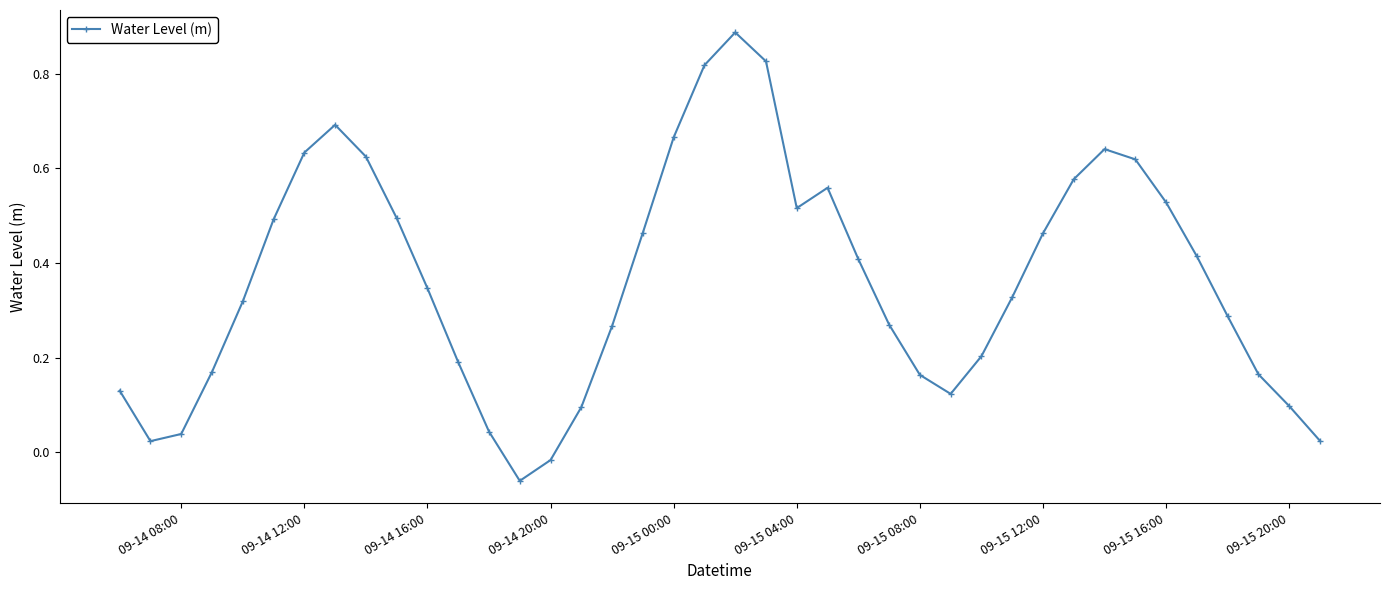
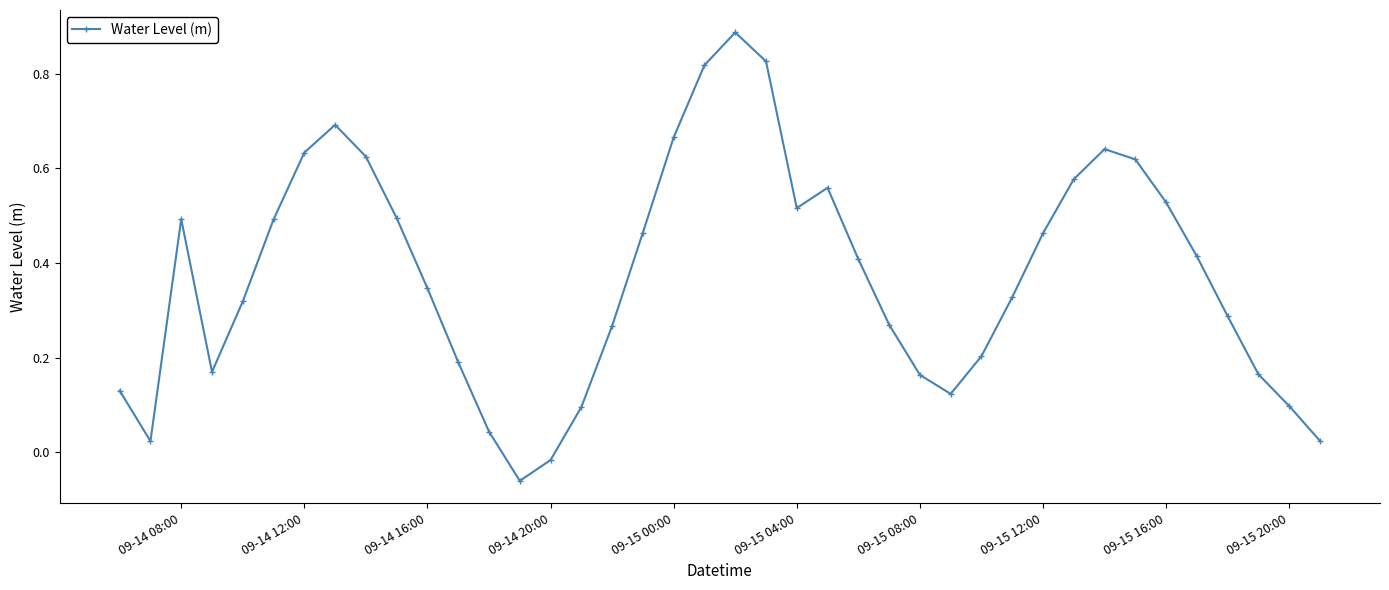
09-14 08:00: 0.04 -> 0.49
